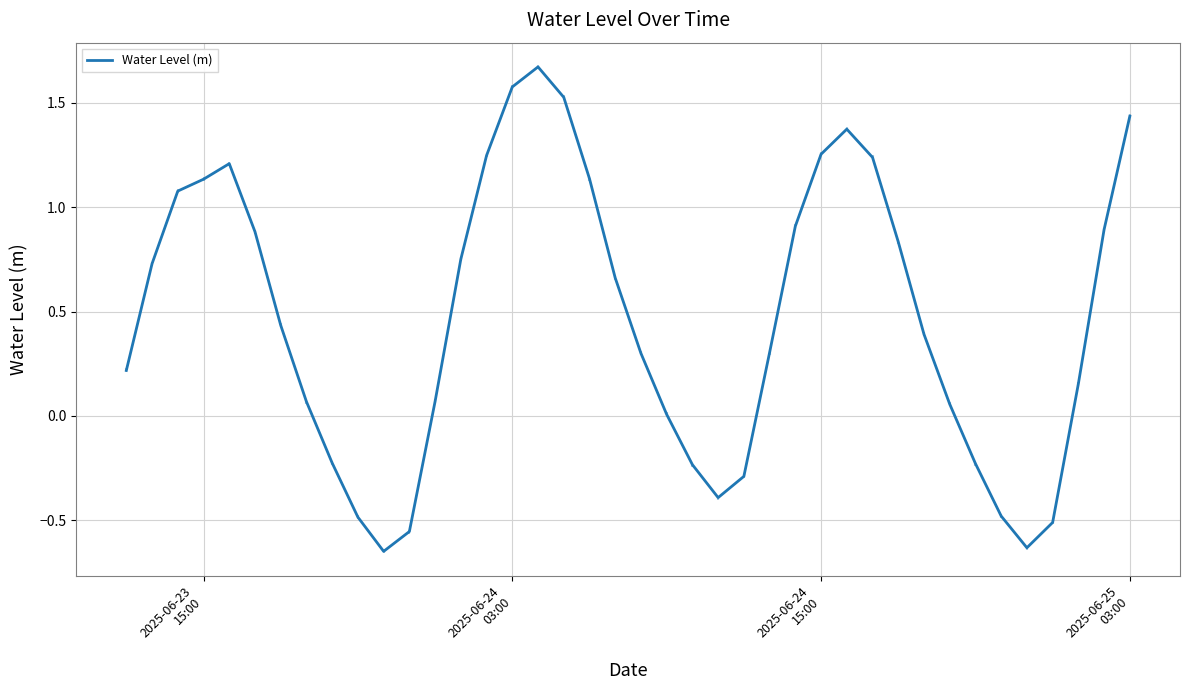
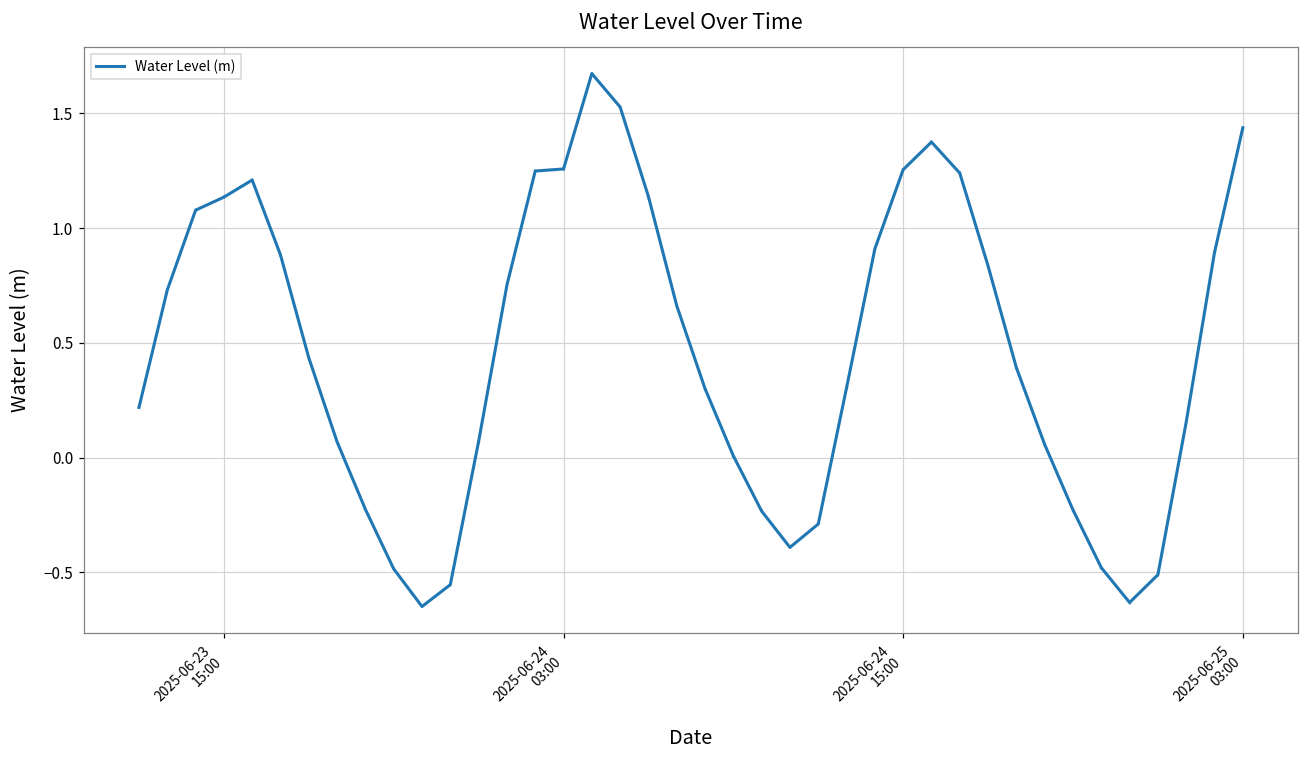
2025-06-24 03:00: 1.58 -> 1.26
